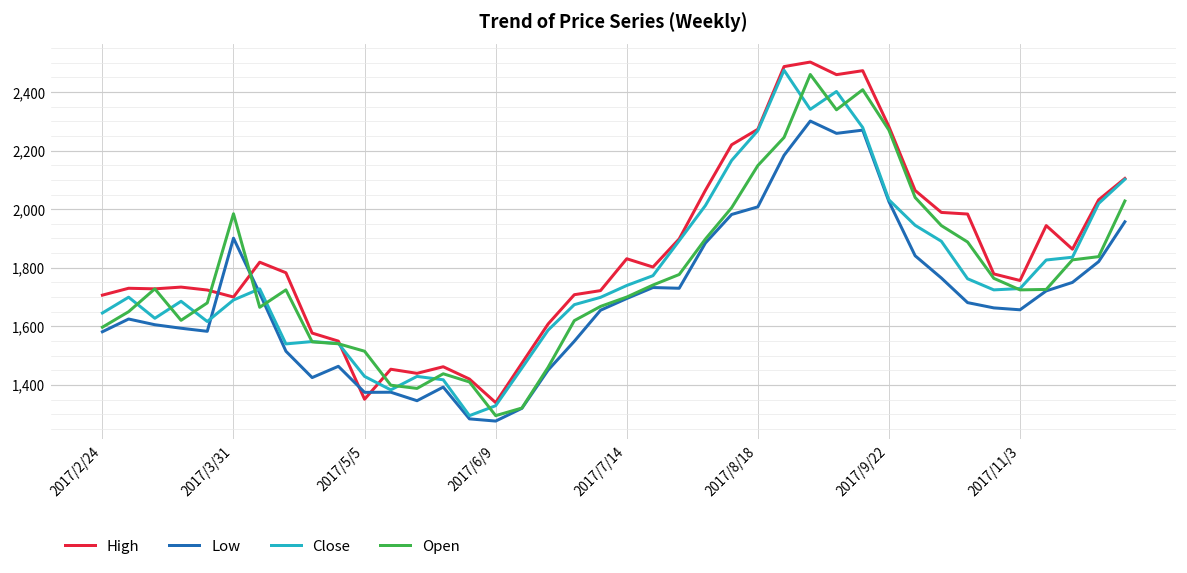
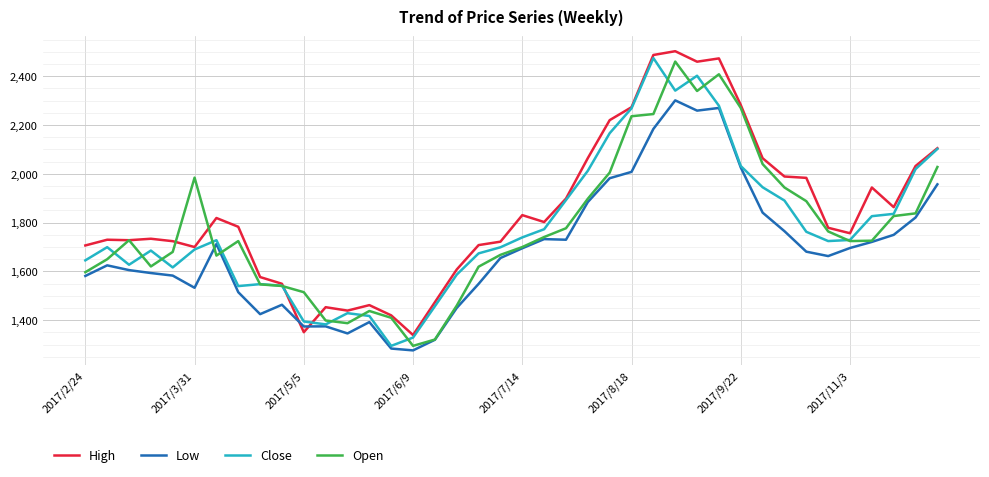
Low, 2017/3/31: 1,900 -> 1,530
Close, 2017/5/5: 1,430 -> 1,400
Open, 2017/8/18: 2,150 -> 2,240
Low, 2017/11/3: 1,660 -> 1,700
